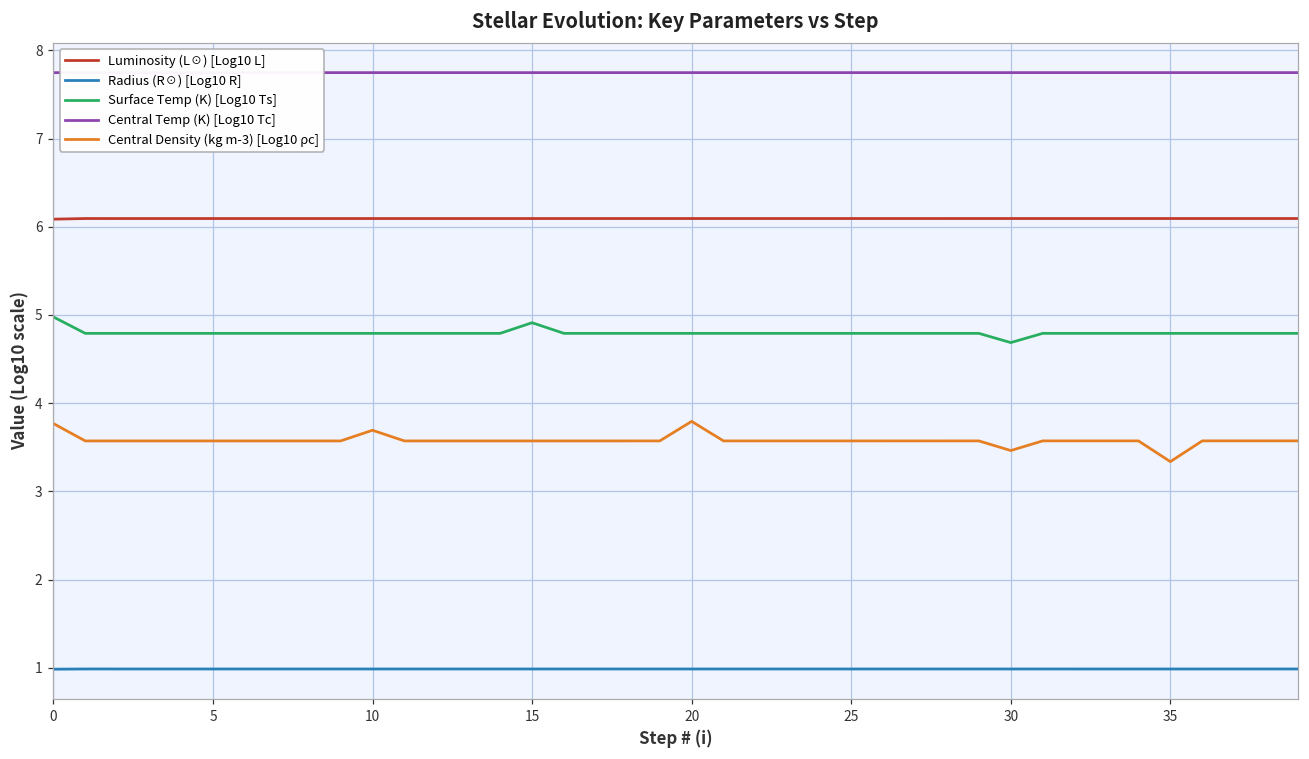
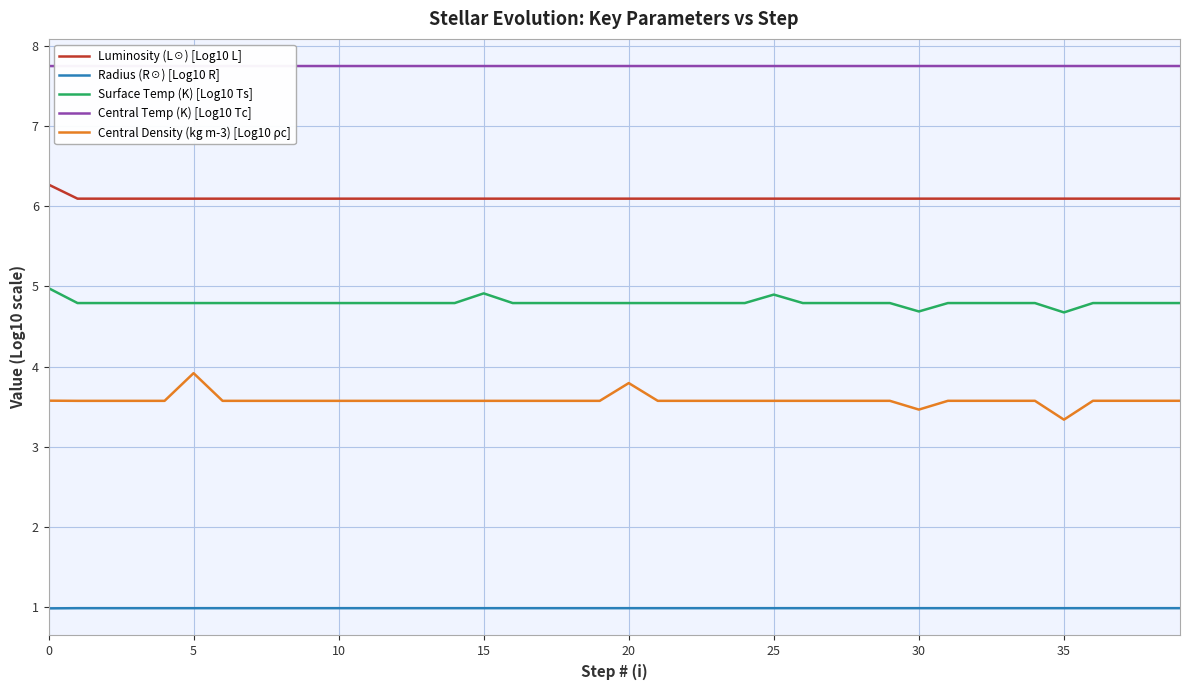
Luminosity (L☉) [Log10 L], 0: 6.1 -> 6.3
Central Density (kg m-3) [Log10 ρc], 0: 3.8 -> 3.6
Central Density (kg m-3) [Log10 ρc], 5: 3.6 -> 3.9
Central Density (kg m-3) [Log10 ρc], 10: 3.7 -> 3.6
Surface Temp (K) [Log10 Ts], 25: 4.8 -> 4.9
Surface Temp (K) [Log10 Ts], 35: 4.8 -> 4.7
